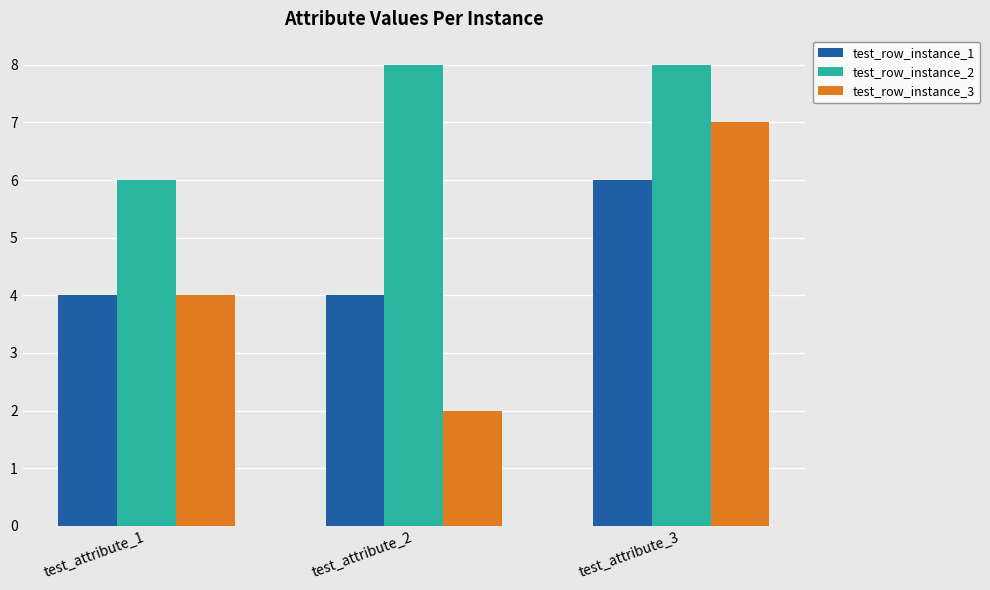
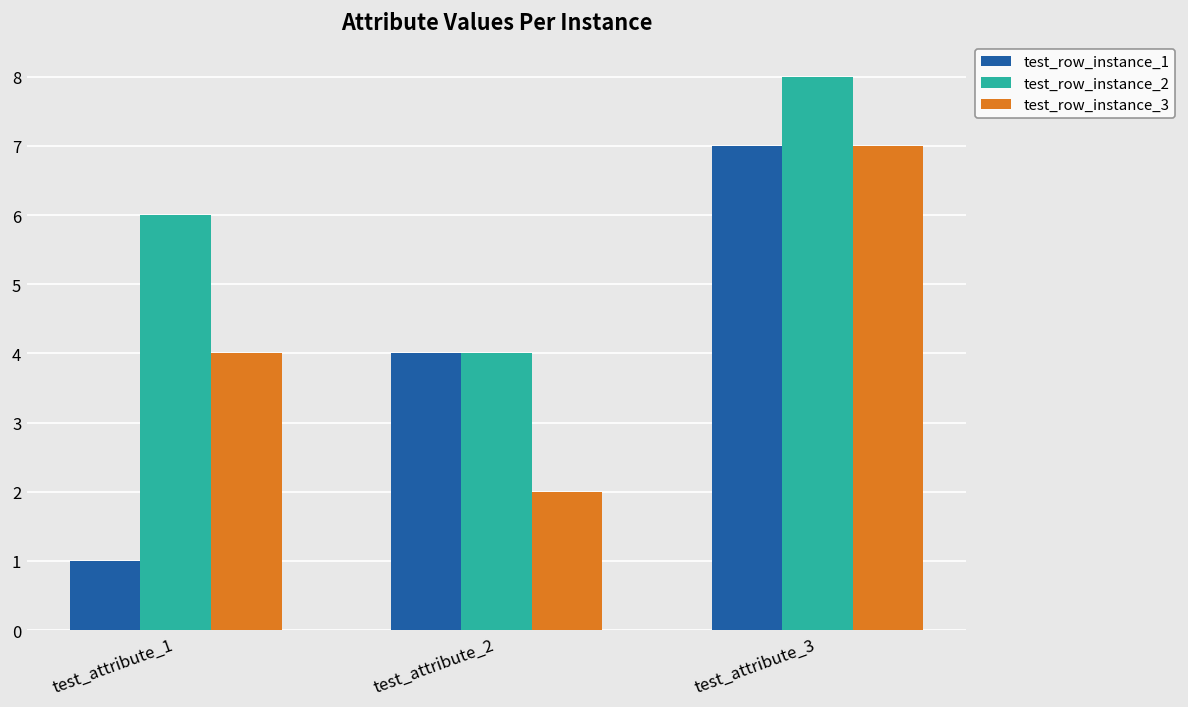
test_row_instance_1, test_attribute_1: 4 -> 1
test_row_instance_2, test_attribute_2: 8 -> 4
test_row_instance_1, test_attribute_3: 6 -> 7
